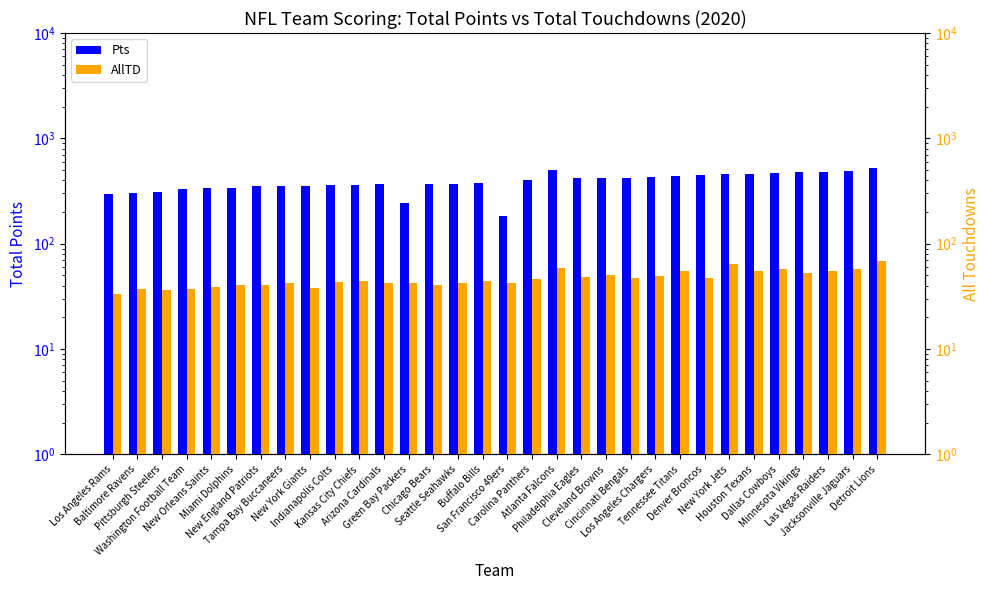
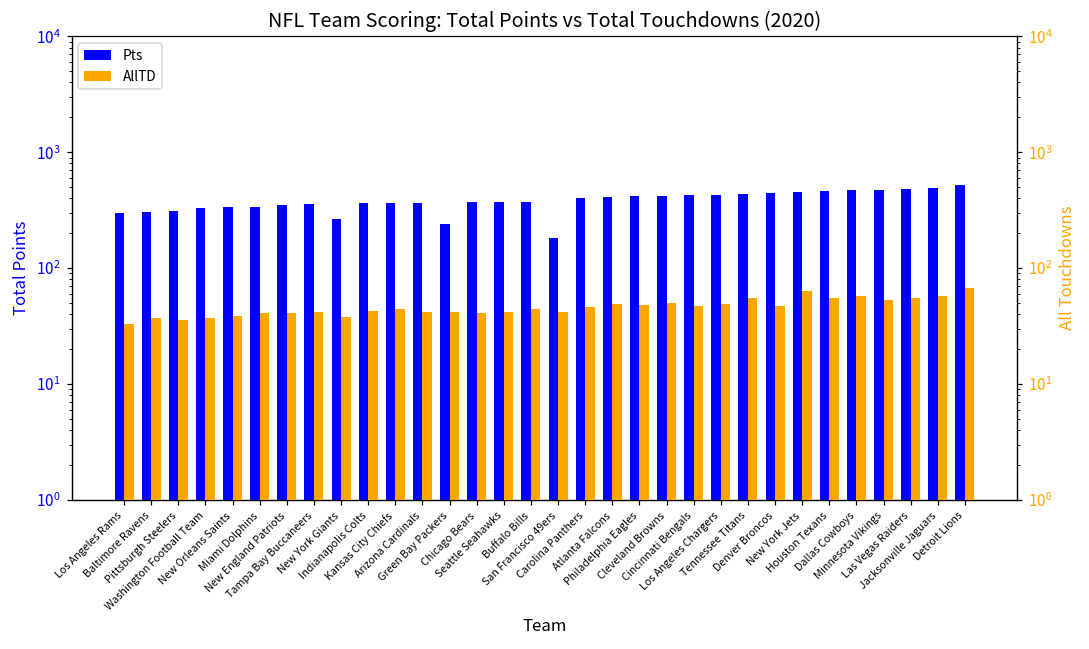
Pts, New York Giants: 360 -> 260
Pts, Atlanta Falcons: 500 -> 410
AllTD, Atlanta Falcons: 60 -> 50
